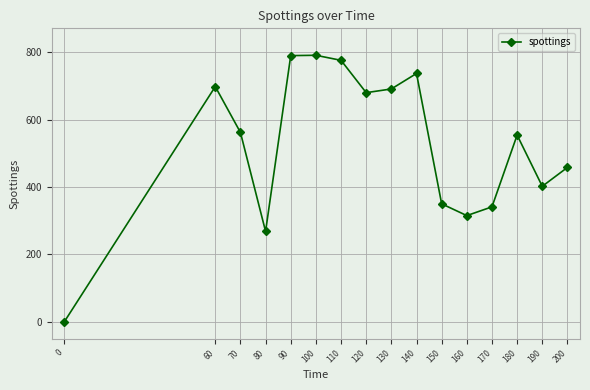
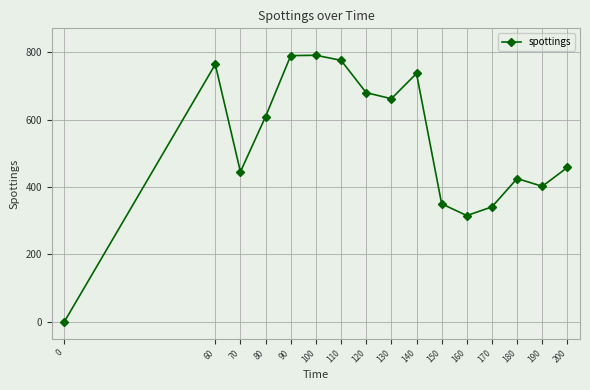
60: 700 -> 760
70: 560 -> 450
80: 270 -> 610
130: 690 -> 660
180: 550 -> 430
